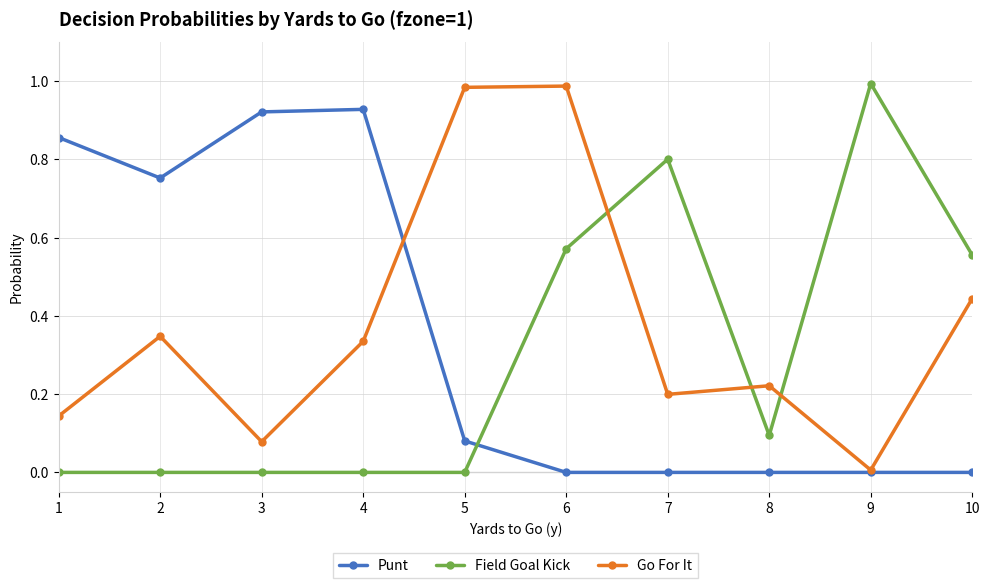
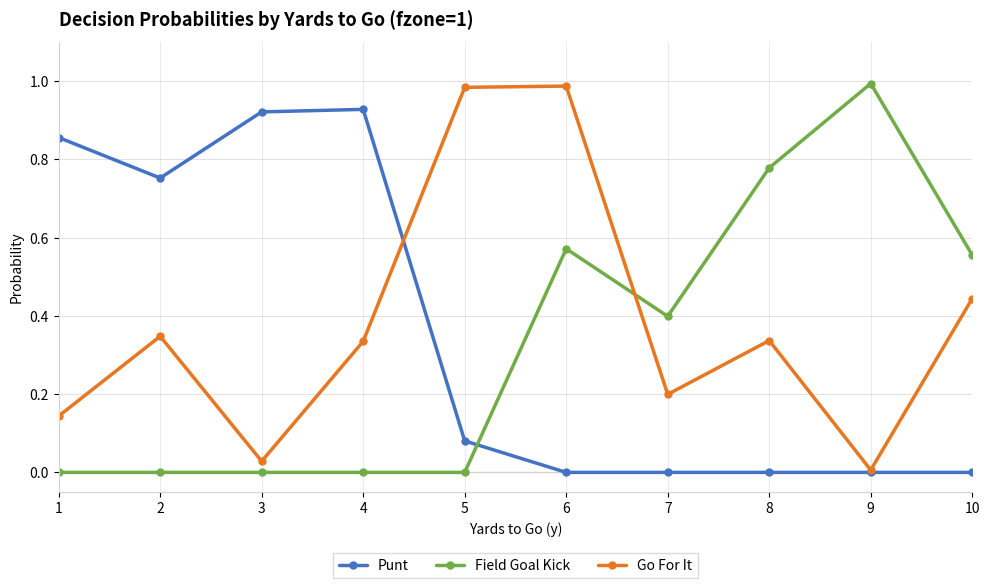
Go For It, 3: 0.08 -> 0.03
Field Goal Kick, 7: 0.80 -> 0.40
Field Goal Kick, 8: 0.09 -> 0.78
Go For It, 8: 0.22 -> 0.34
